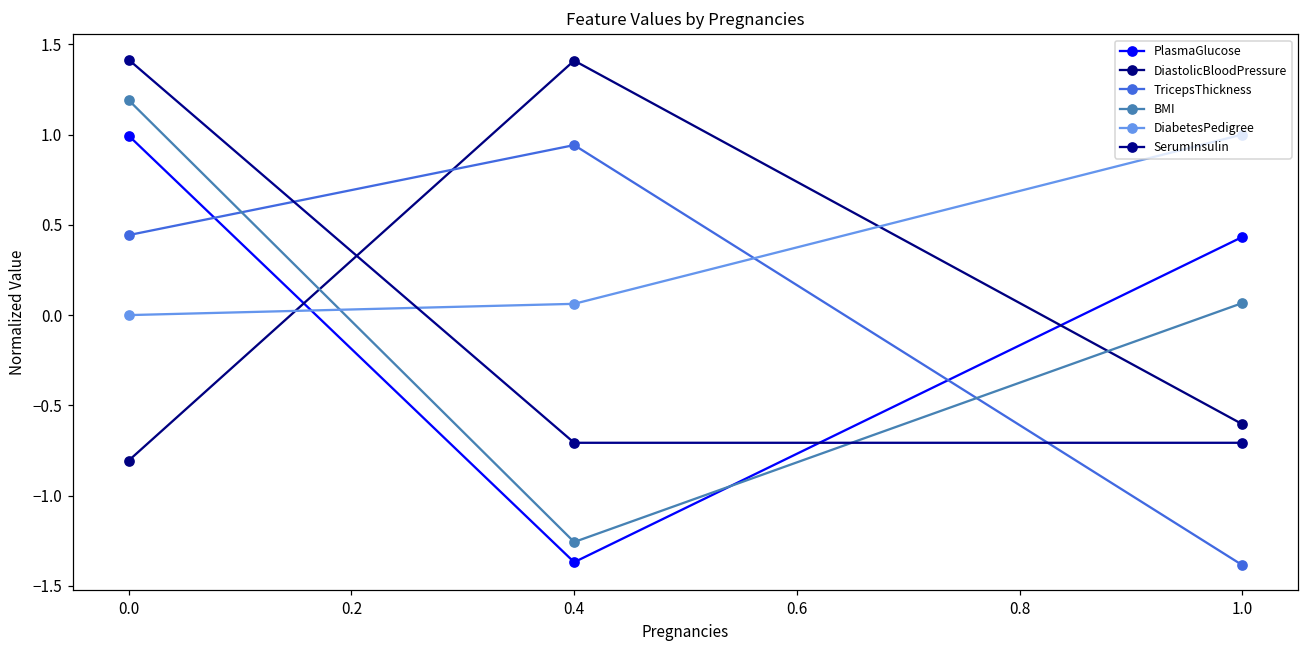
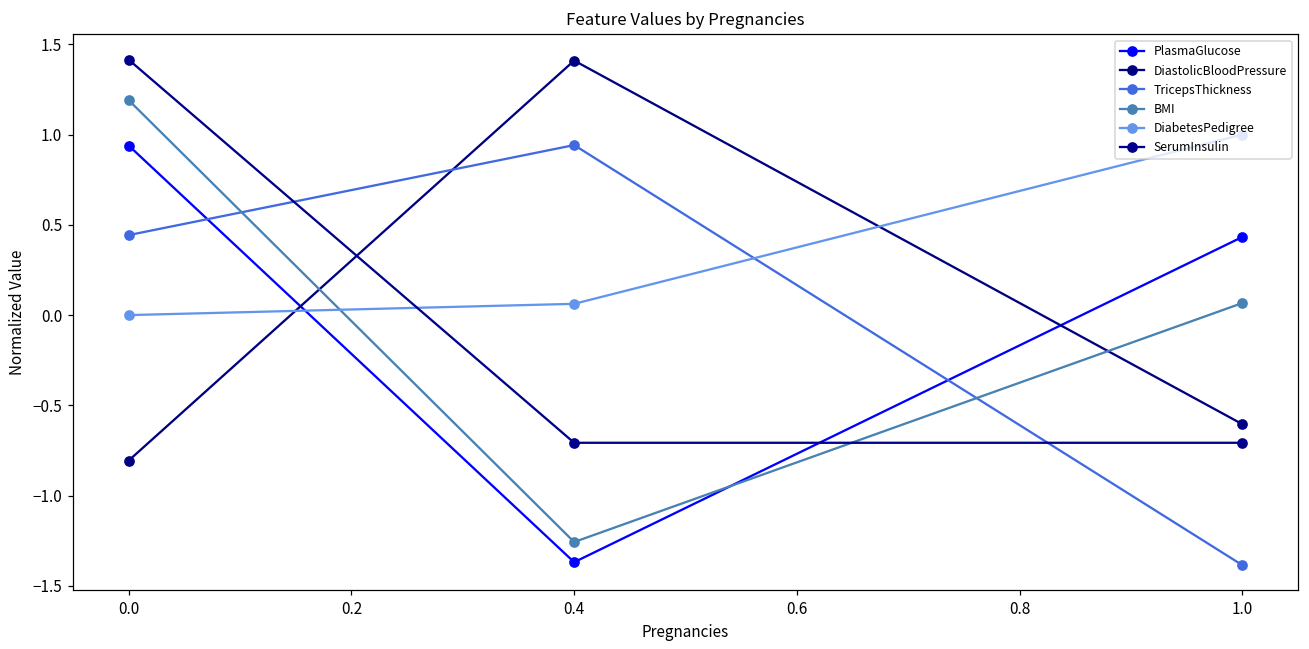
PlasmaGlucose, 0.0: 0.99 -> 0.94
